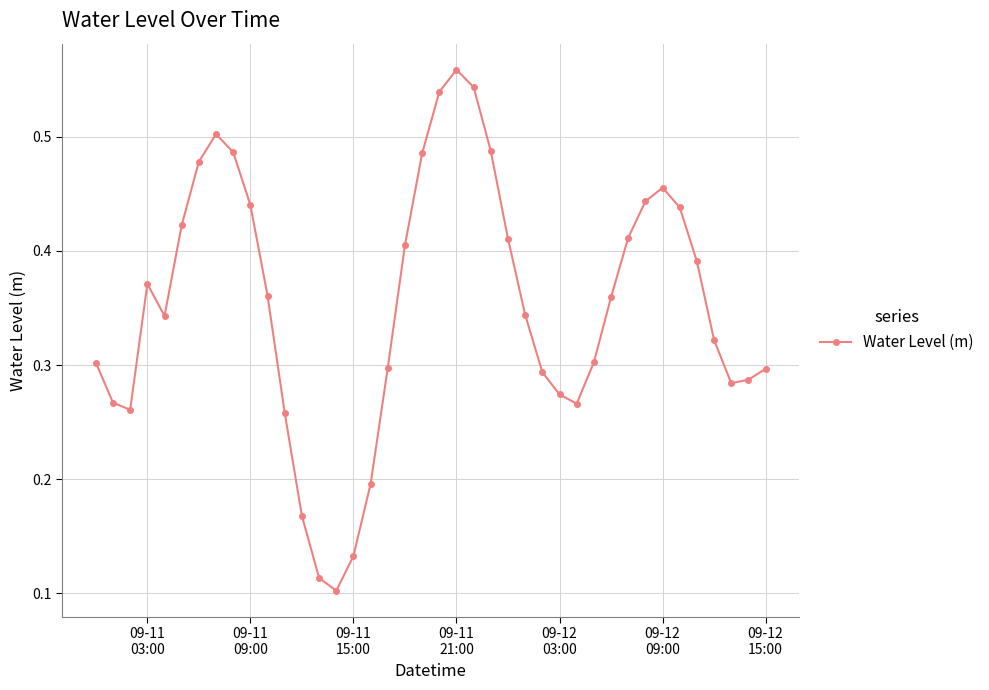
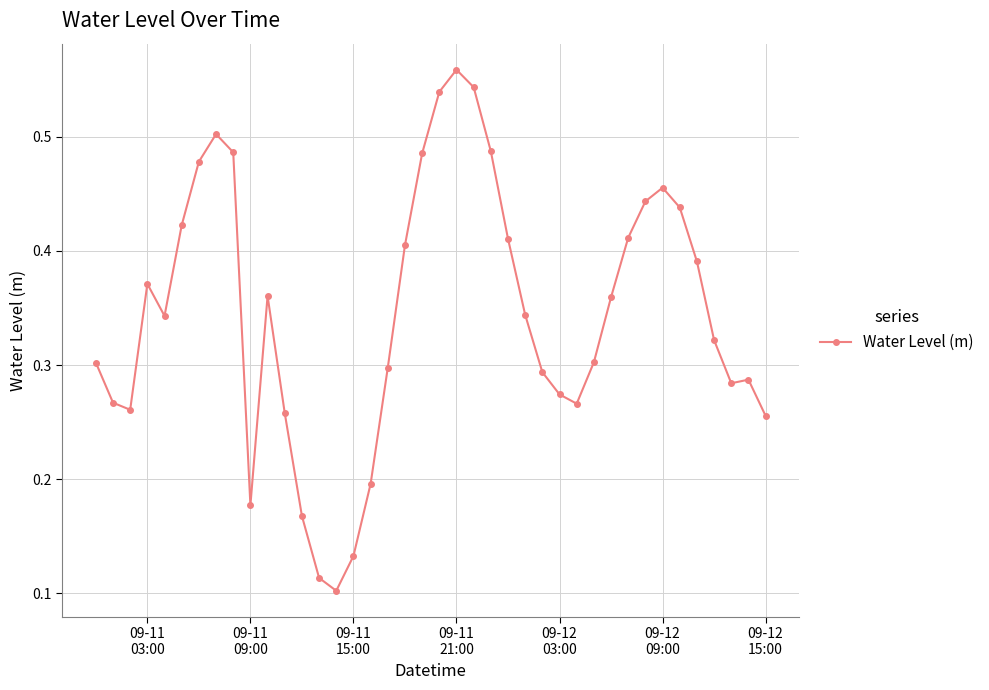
09-11 09:00: 0.440 -> 0.177
09-12 15:00: 0.297 -> 0.255
